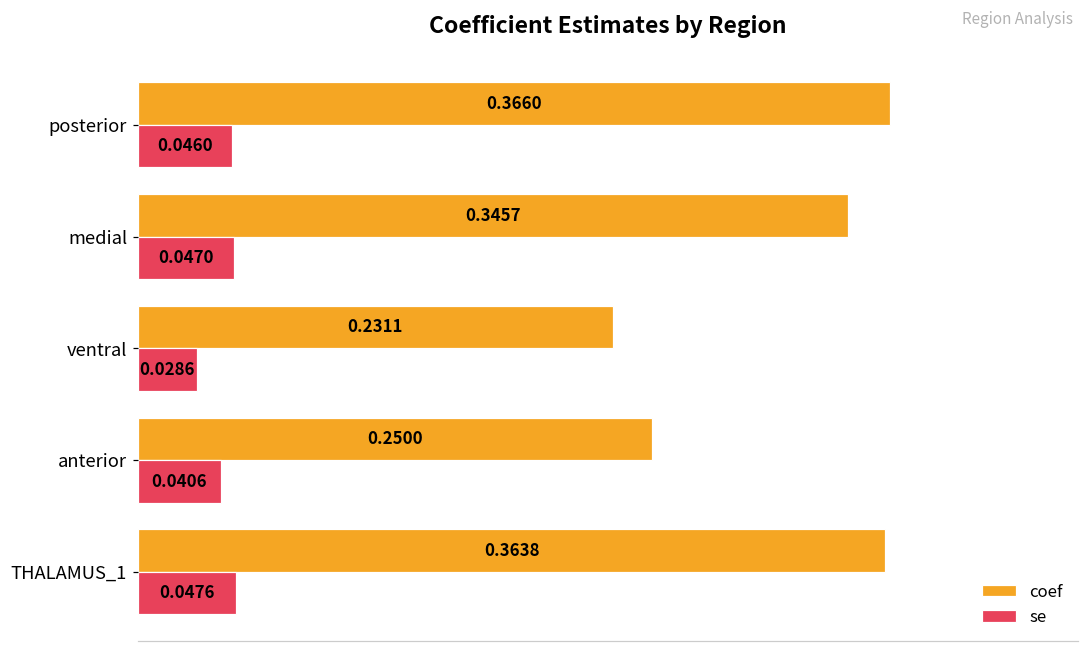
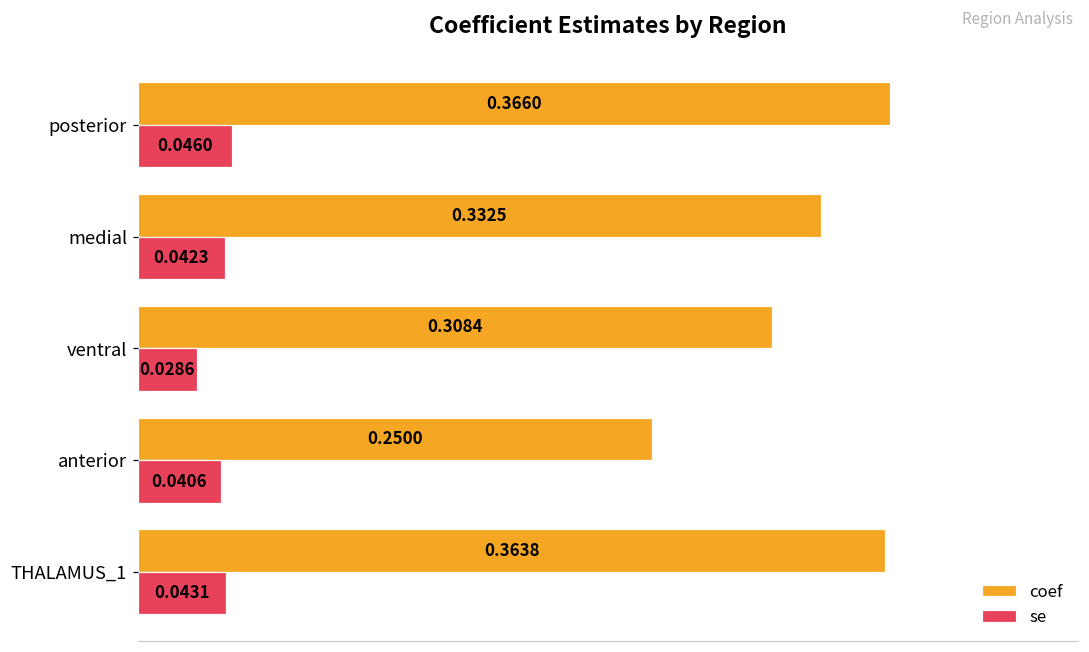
coef, medial: 0.3457 -> 0.3325
se, medial: 0.0470 -> 0.0423
coef, ventral: 0.2311 -> 0.3084
se, THALAMUS_1: 0.0476 -> 0.0431
